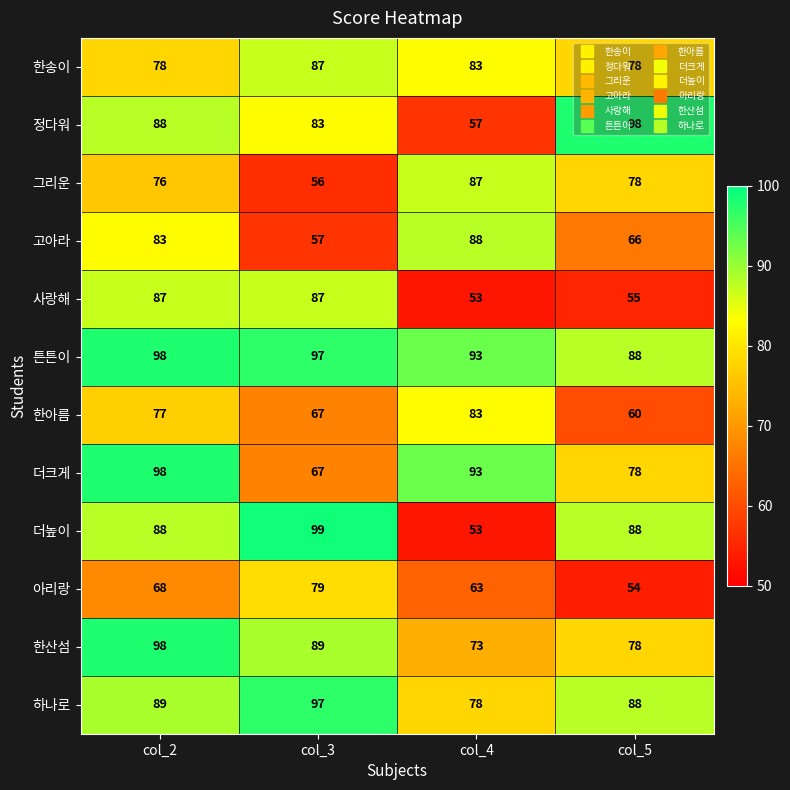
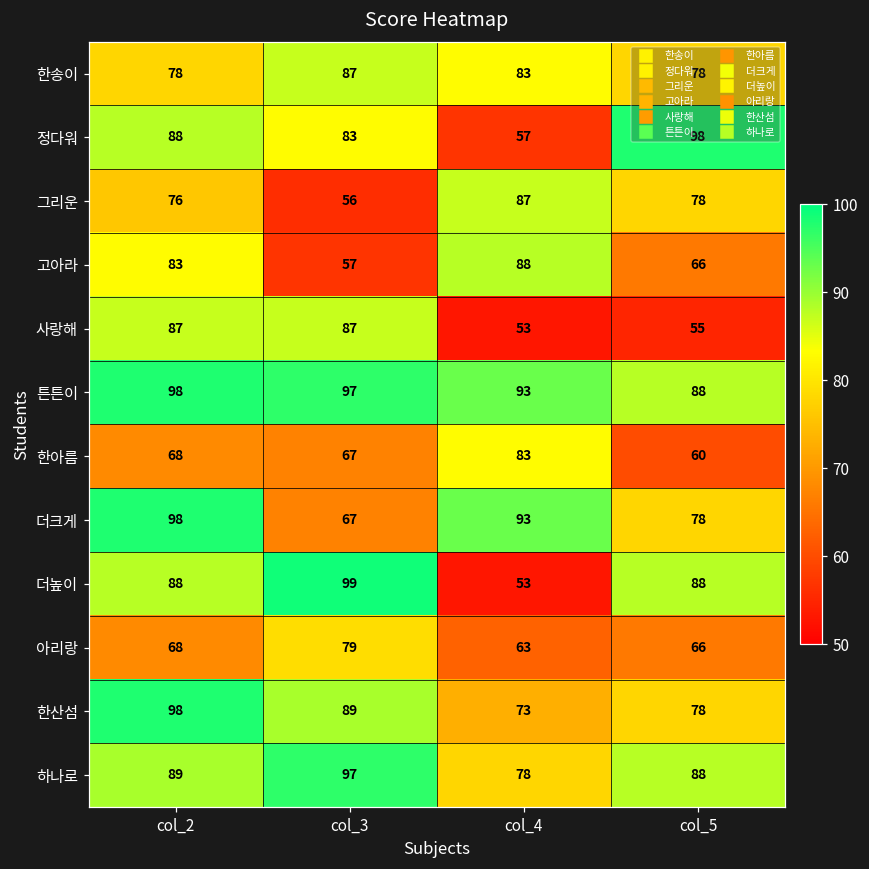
한아름, col_2: 77 -> 68
아리랑, col_5: 54 -> 66
